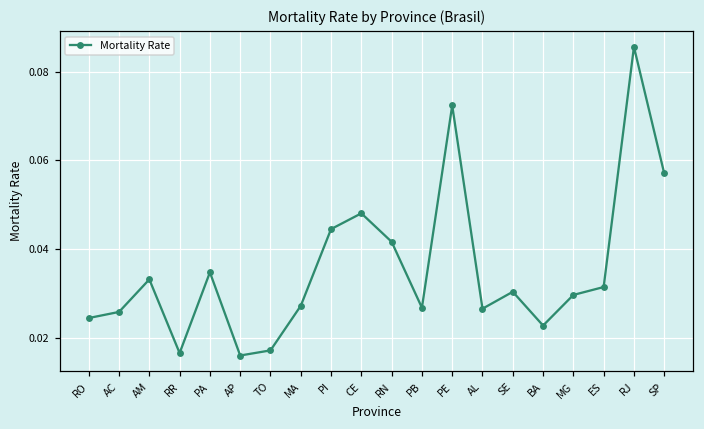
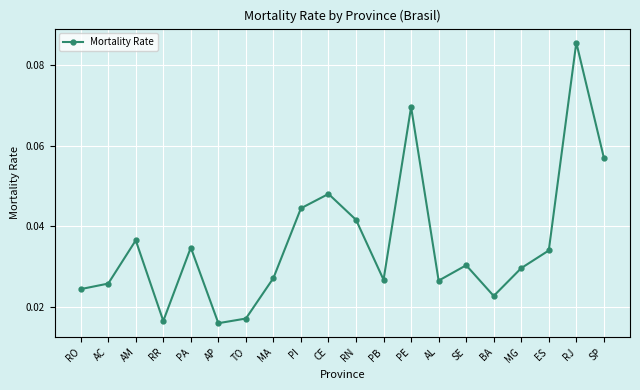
AM: 0.033 -> 0.037
PE: 0.072 -> 0.070
ES: 0.031 -> 0.034
